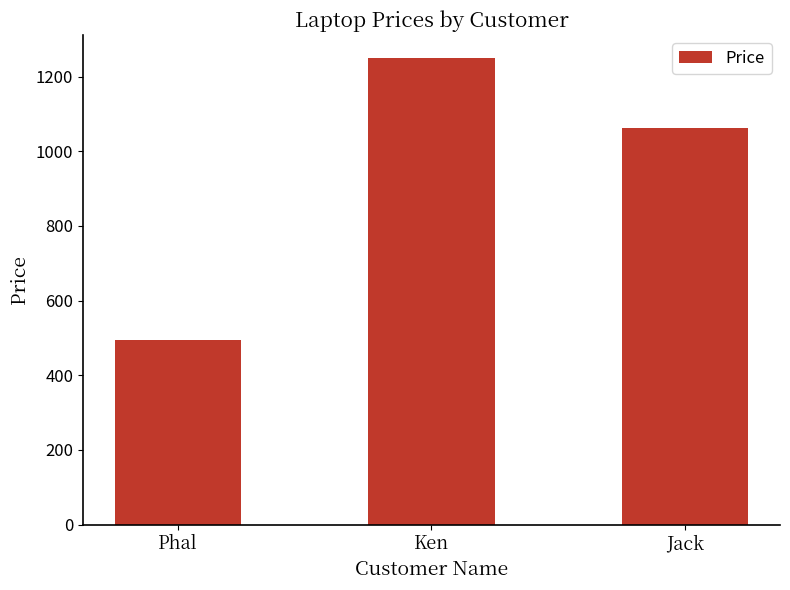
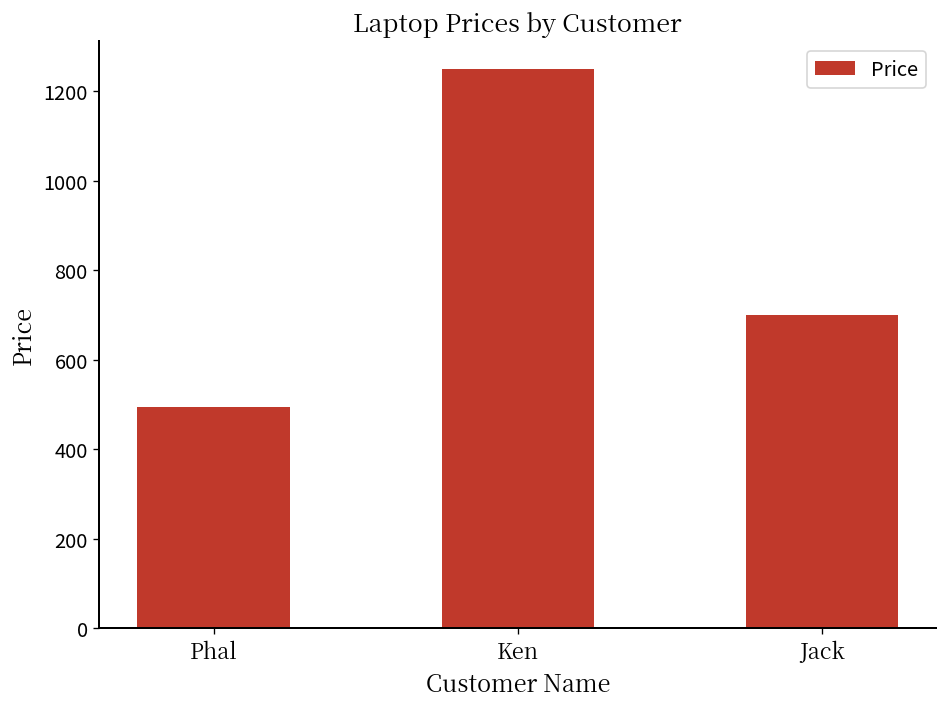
Jack: 1060 -> 700
